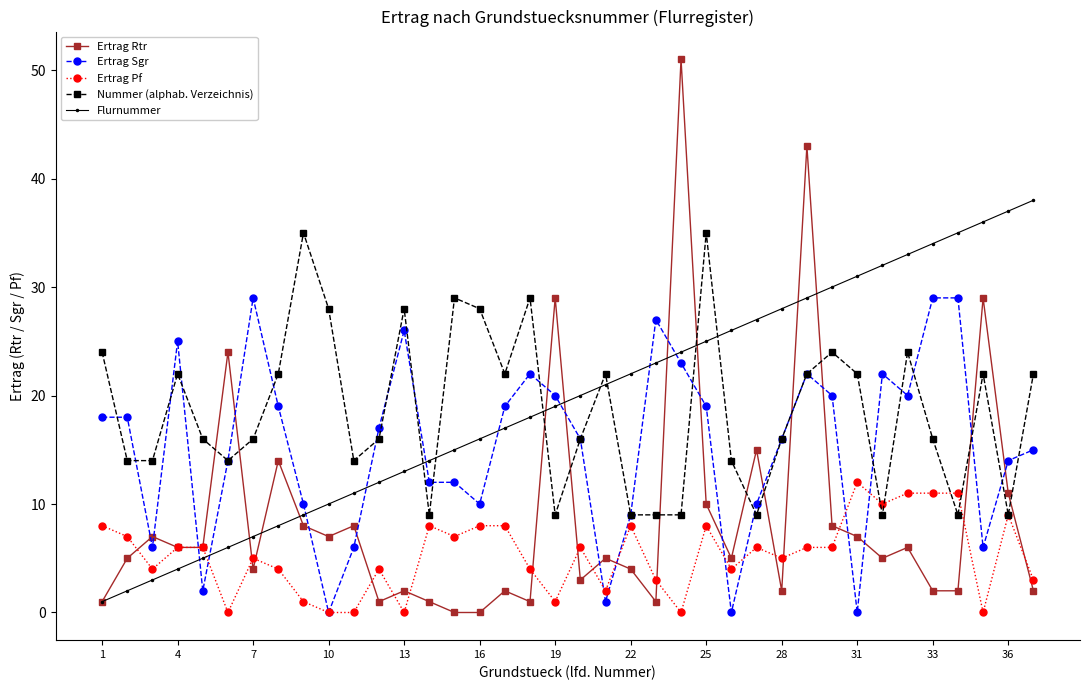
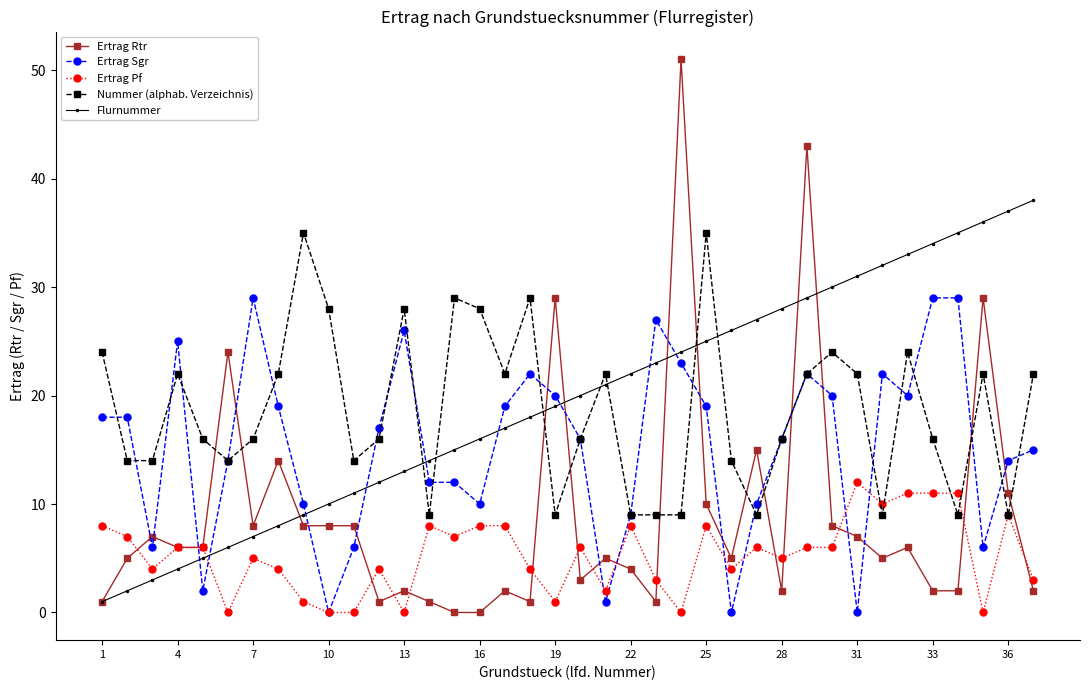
Ertrag Rtr, 7: 4 -> 8
Ertrag Rtr, 10: 7 -> 8
